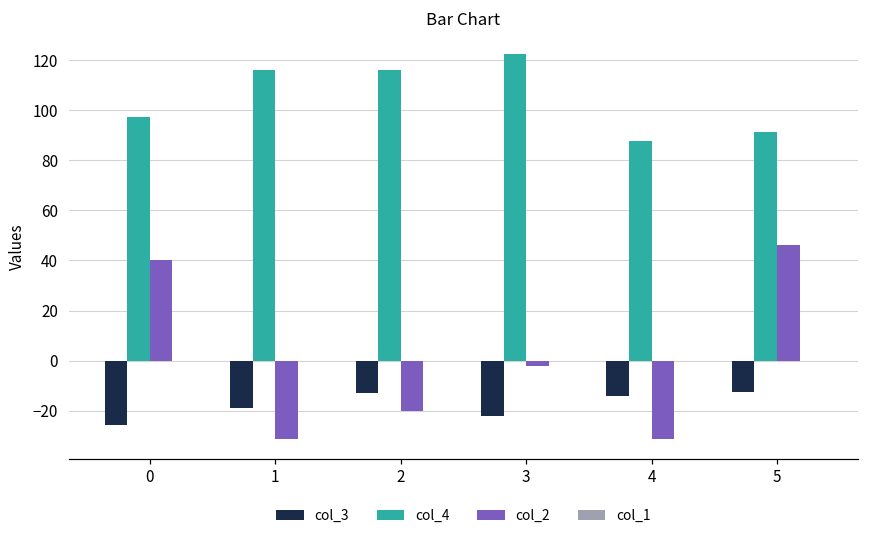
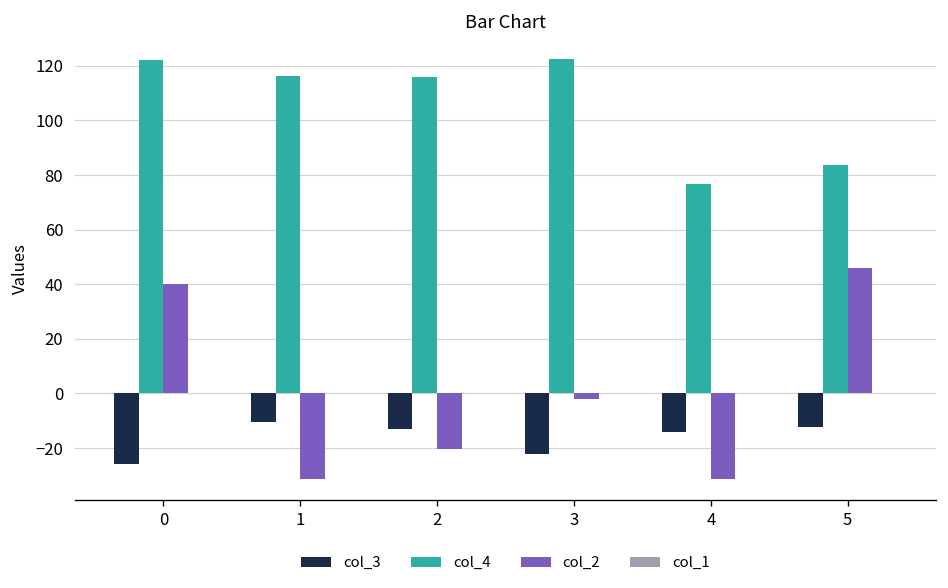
col_4, 0: 97 -> 122
col_3, 1: -19 -> -10
col_4, 4: 88 -> 77
col_4, 5: 91 -> 84
